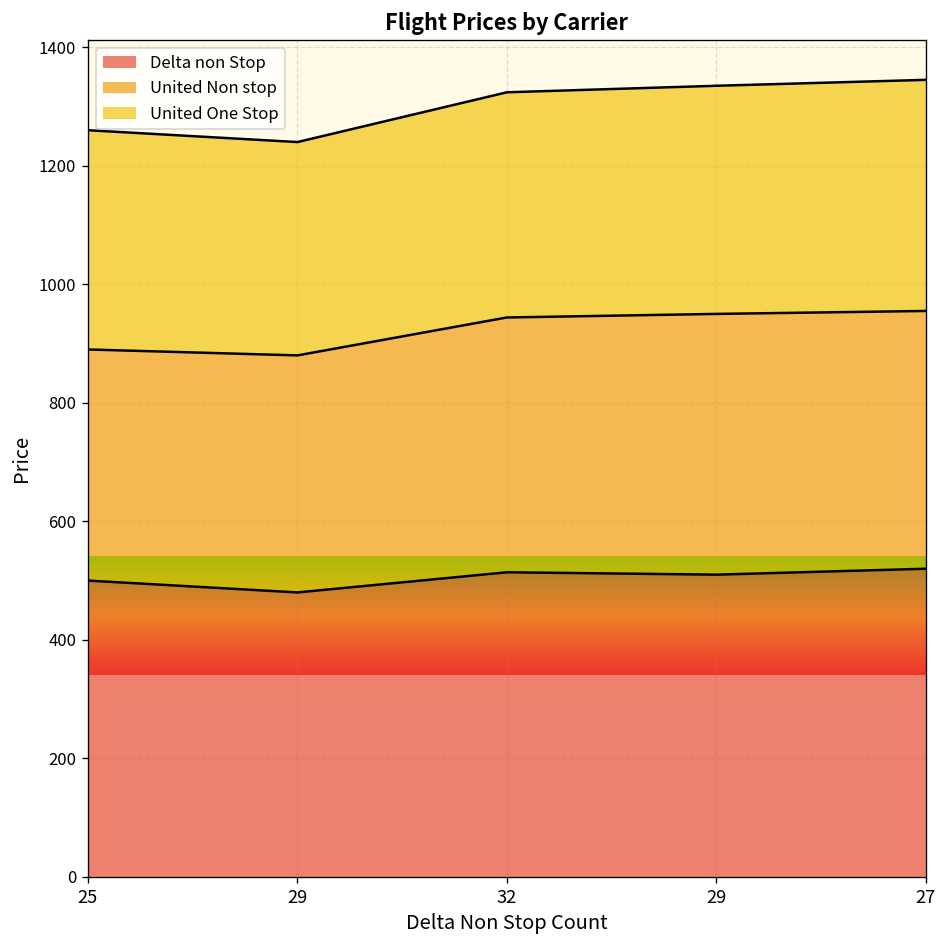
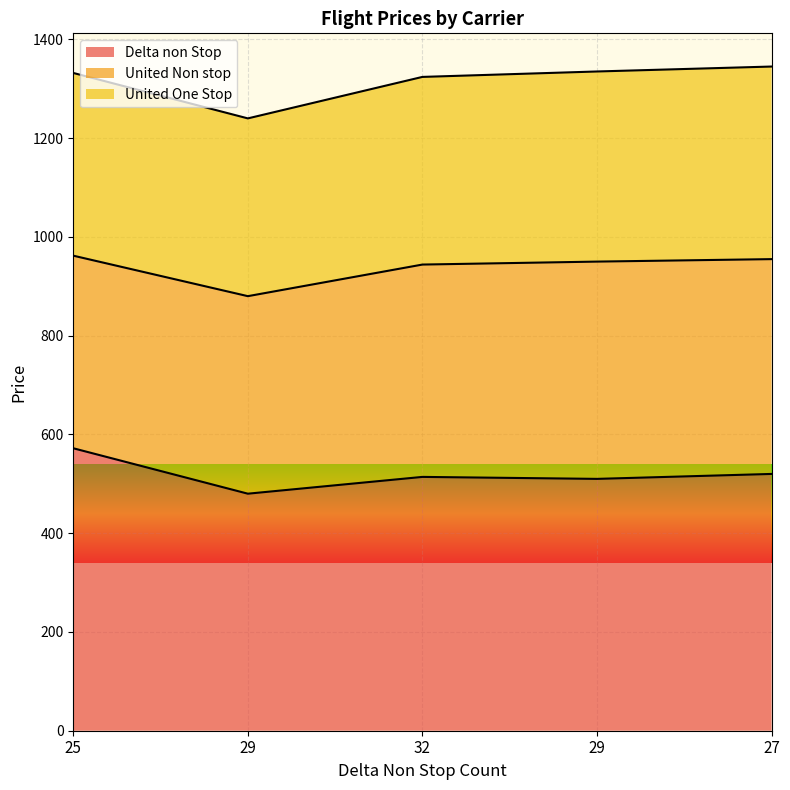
Delta non Stop, 25: 500 -> 570
